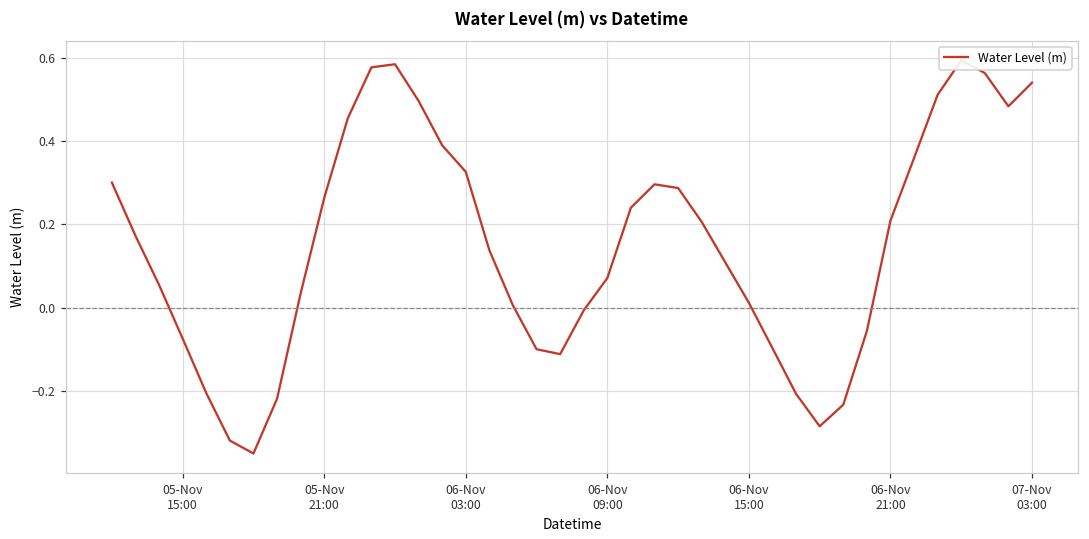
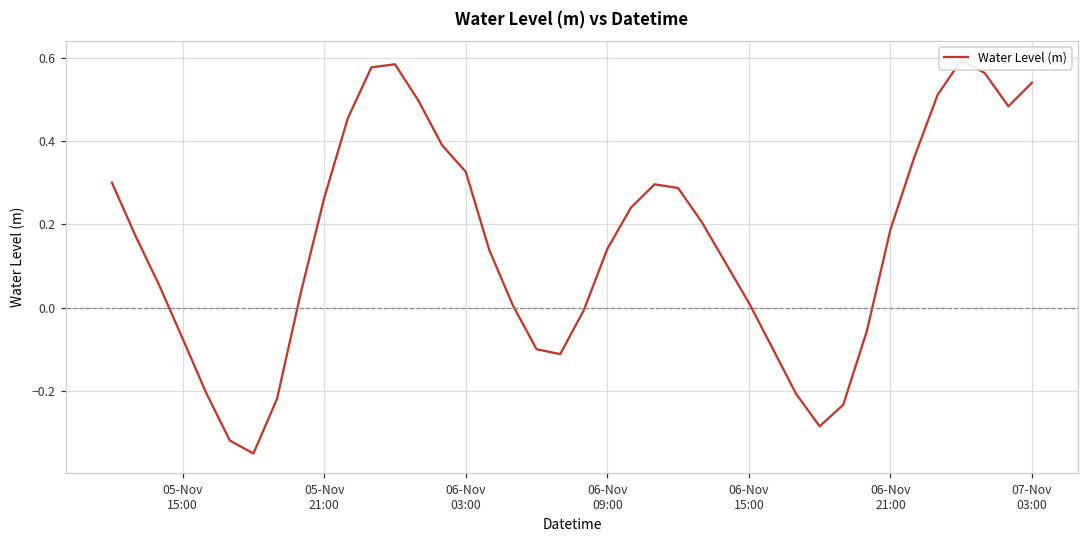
06-Nov 09:00: 0.07 -> 0.14
06-Nov 21:00: 0.21 -> 0.19
